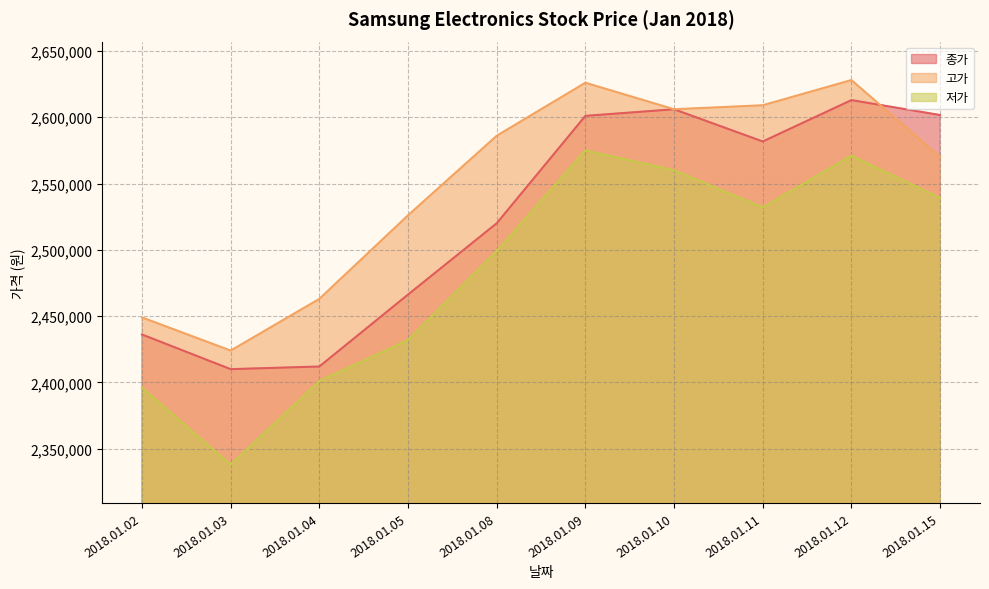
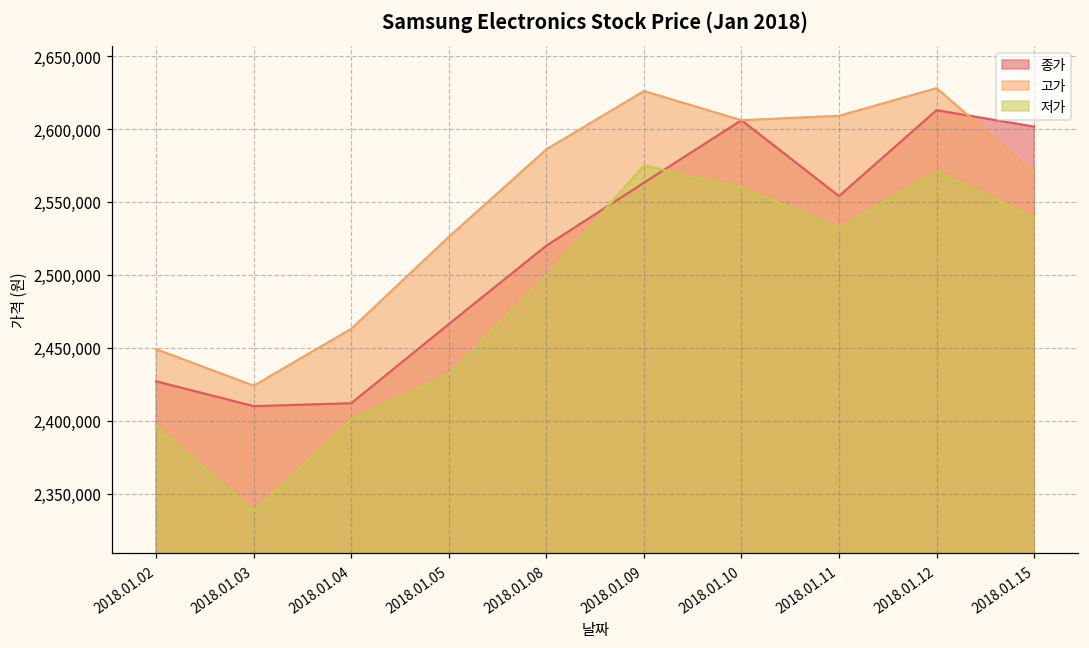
종가, 2018.01.02: 2,436,000 -> 2,427,000
종가, 2018.01.09: 2,601,000 -> 2,563,000
종가, 2018.01.11: 2,582,000 -> 2,554,000
